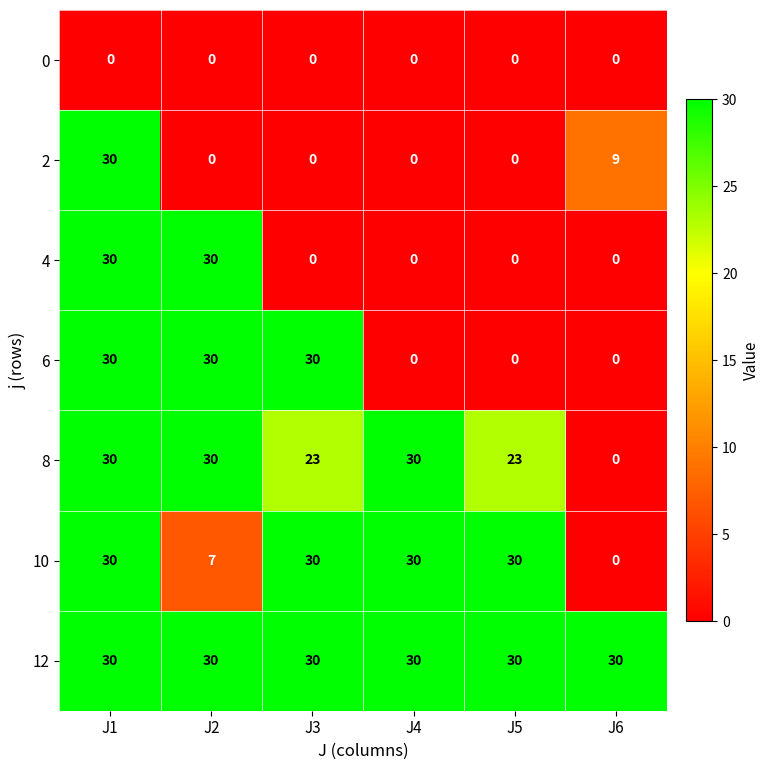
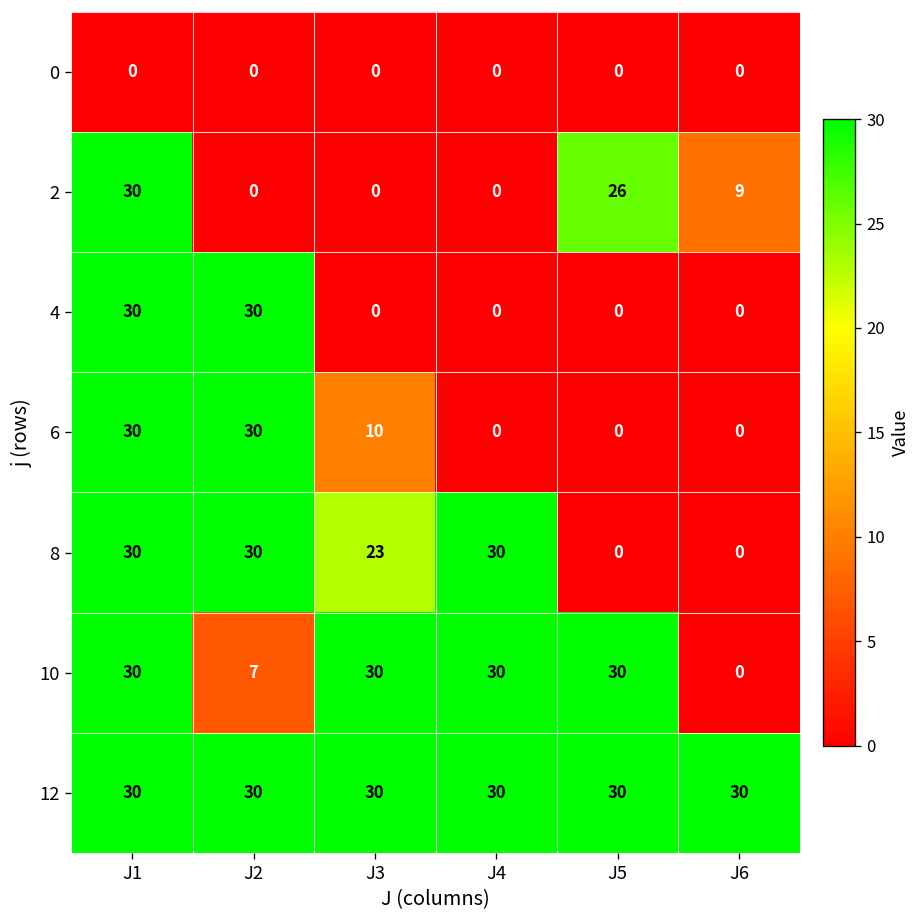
2, J5: 0 -> 26
6, J3: 30 -> 10
8, J5: 23 -> 0
